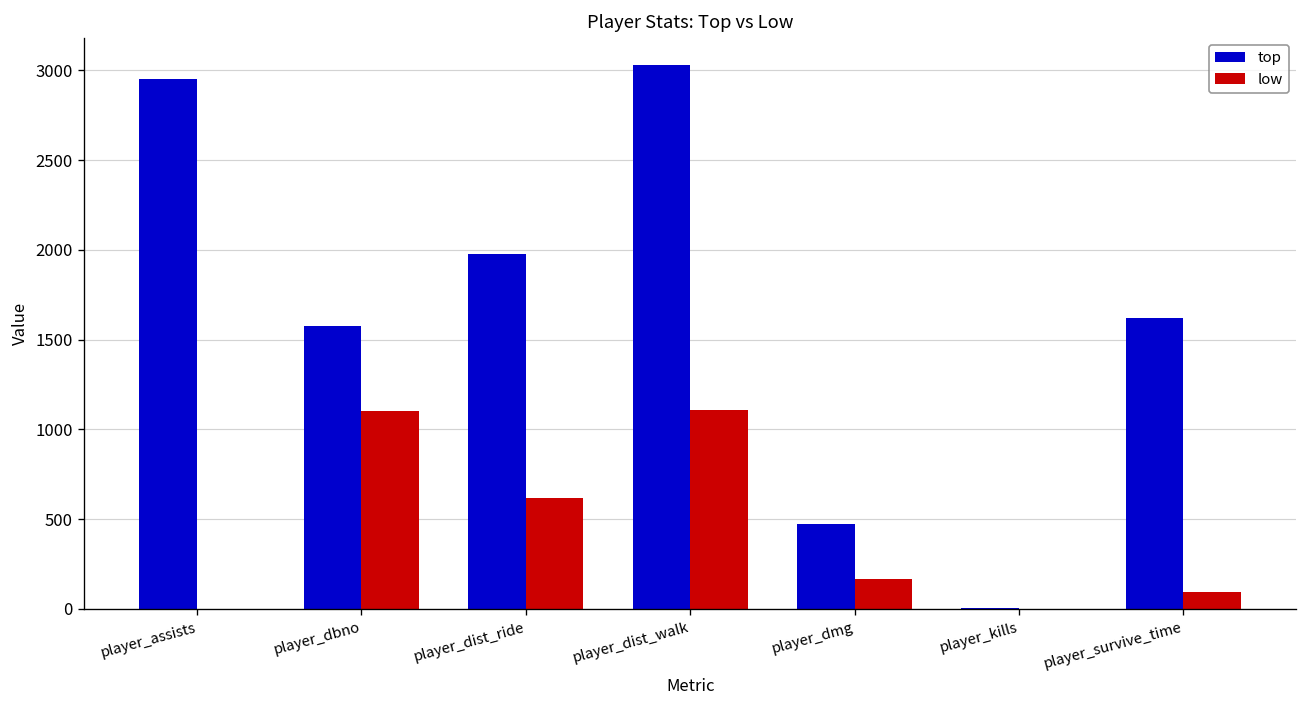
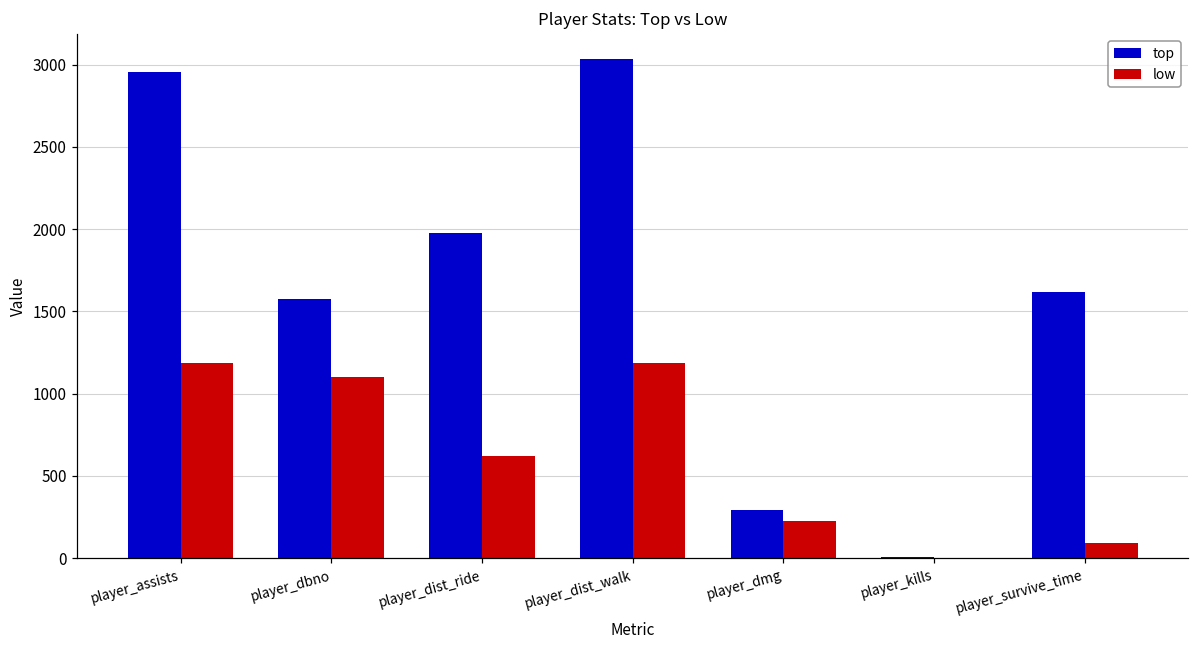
low, player_assists: 0 -> 1190
low, player_dist_walk: 1110 -> 1180
top, player_dmg: 470 -> 290
low, player_dmg: 170 -> 230
